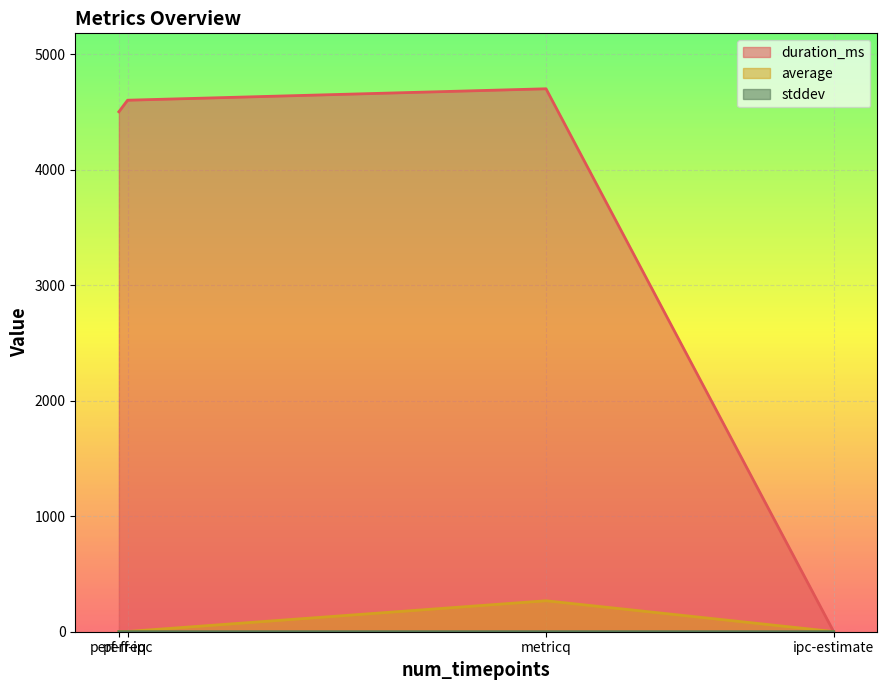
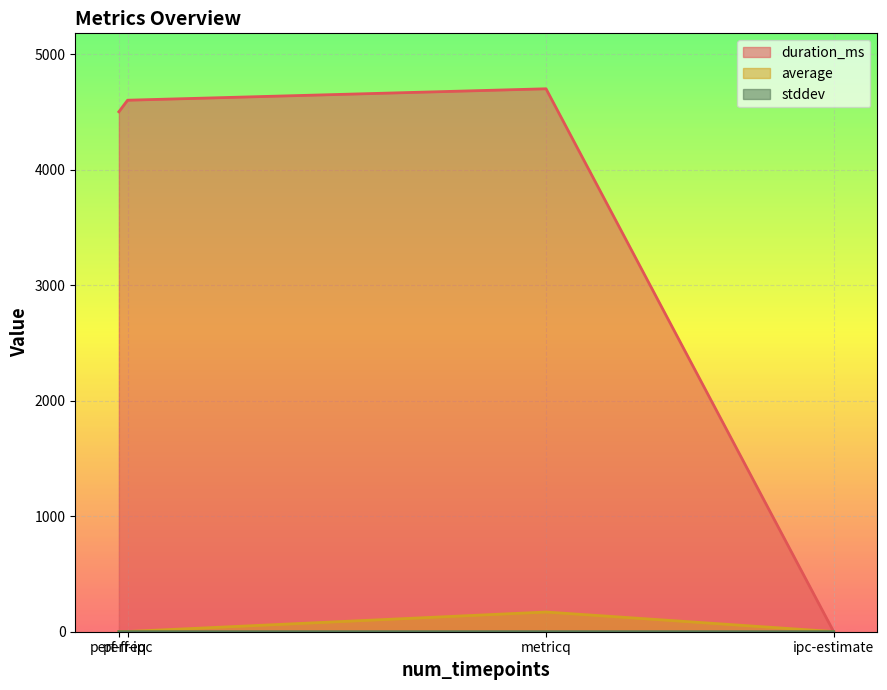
average, metricq: 270 -> 170
